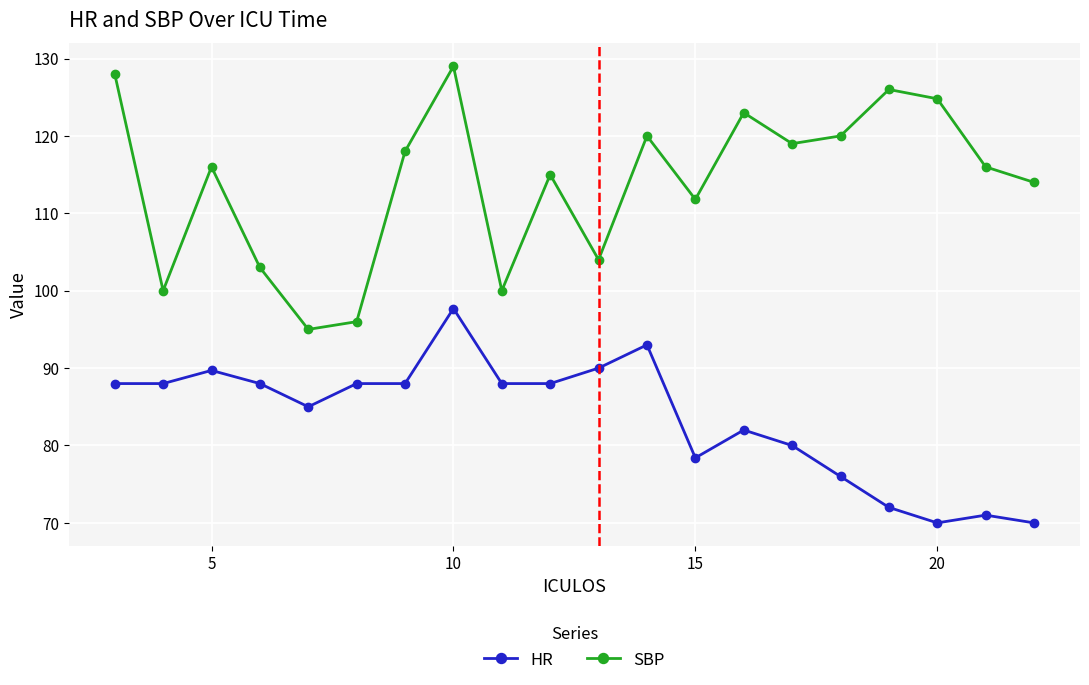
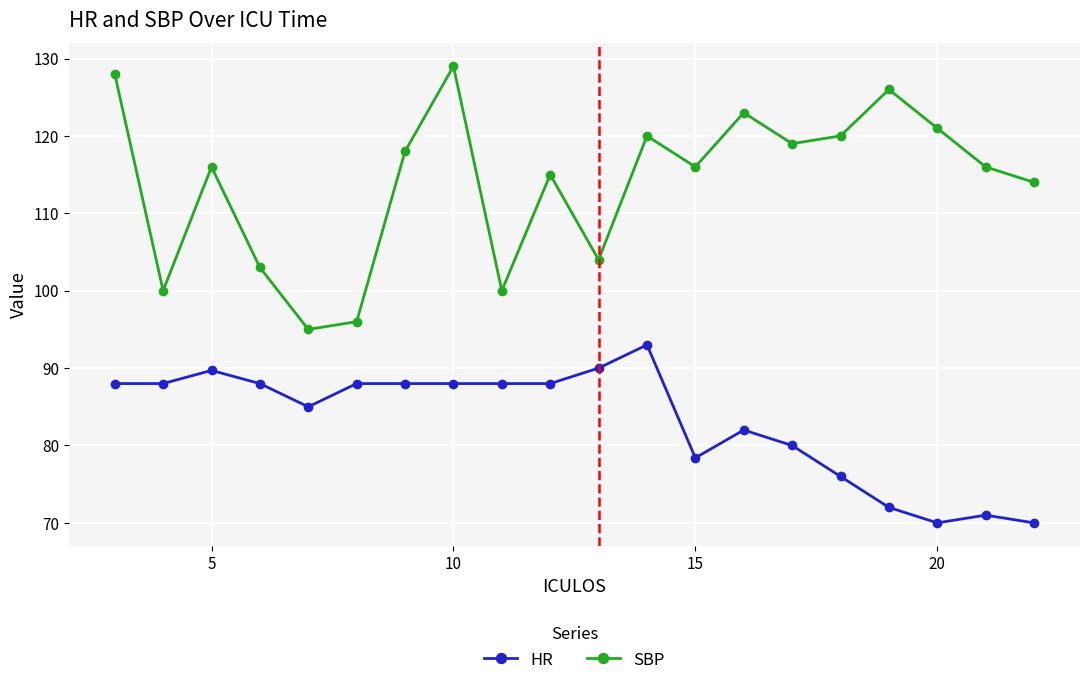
HR, 10: 98 -> 88
SBP, 15: 112 -> 116
SBP, 20: 125 -> 121
